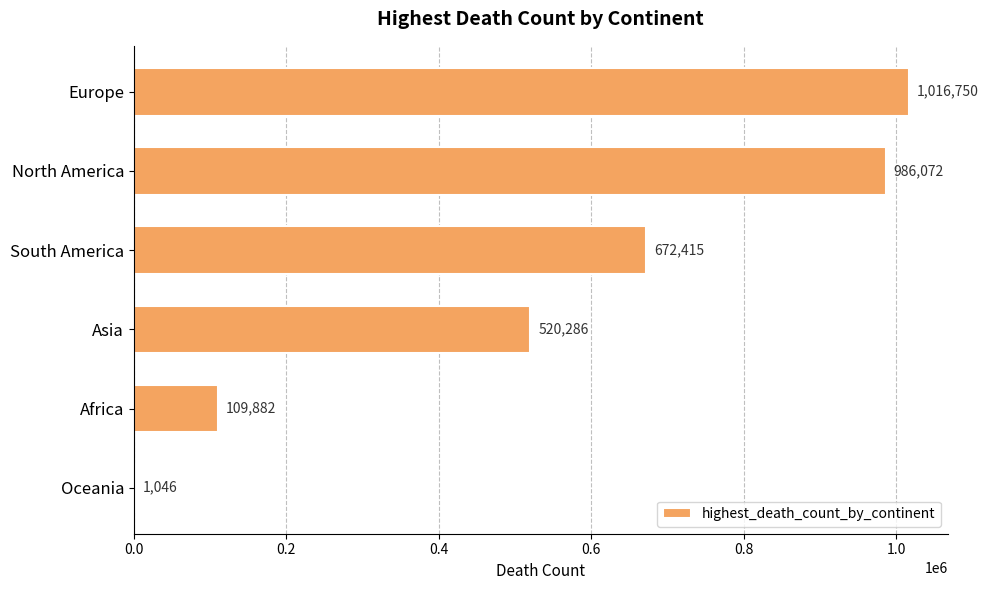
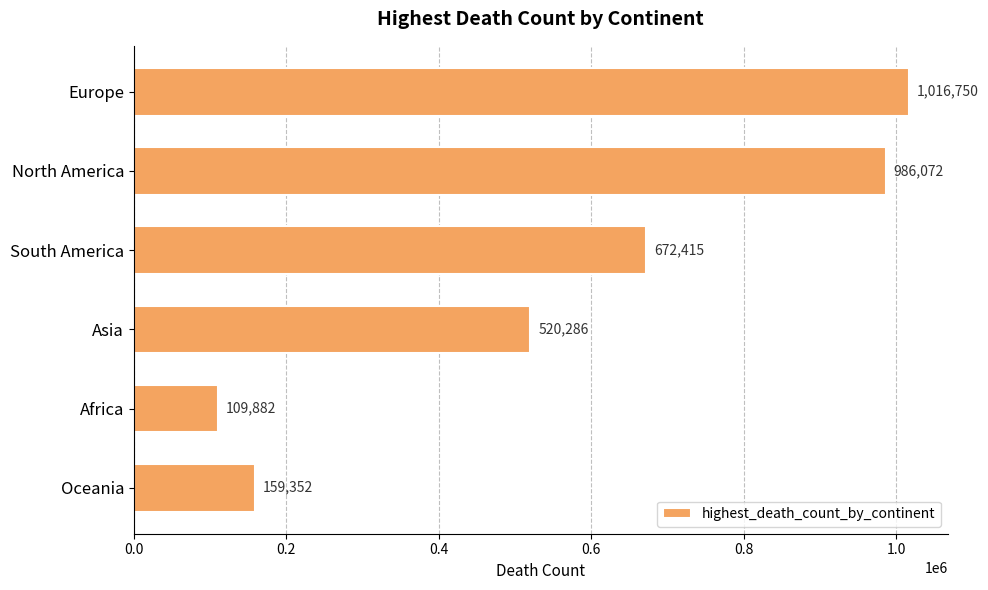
Oceania: 1,046 -> 159,352
